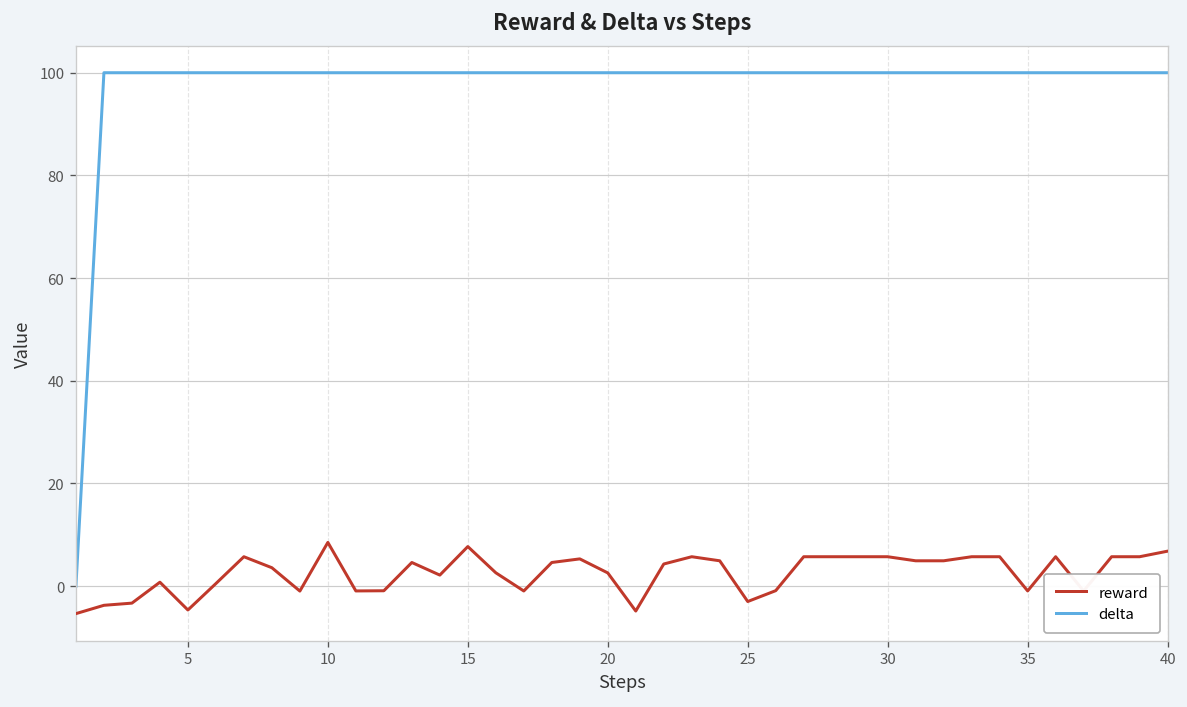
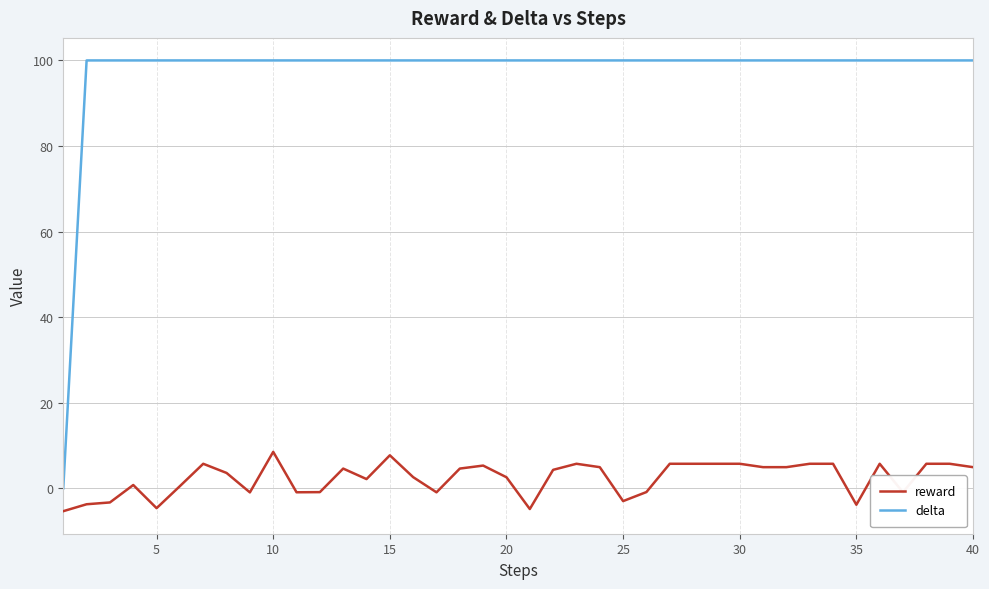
reward, 35: -1 -> -4
reward, 40: 7 -> 5
